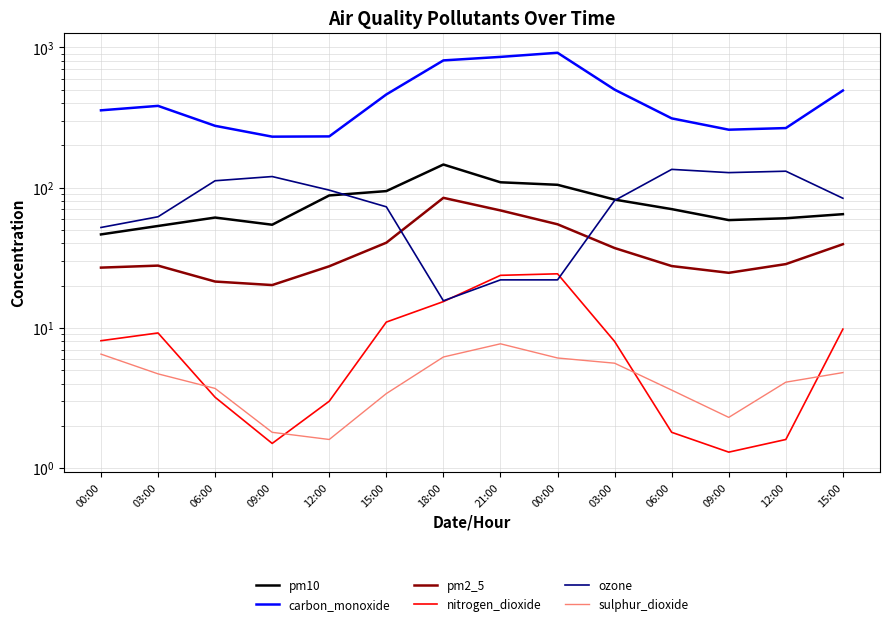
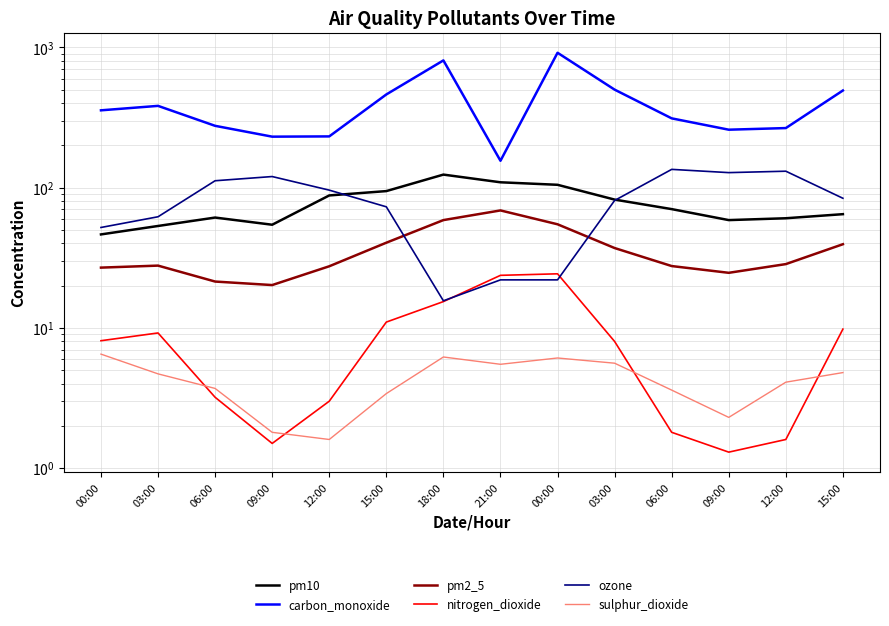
pm10, 18:00: 150 -> 120
pm2_5, 18:00: 80 -> 59
carbon_monoxide, 21:00: 900 -> 160
sulphur_dioxide, 21:00: 8 -> 5.5
